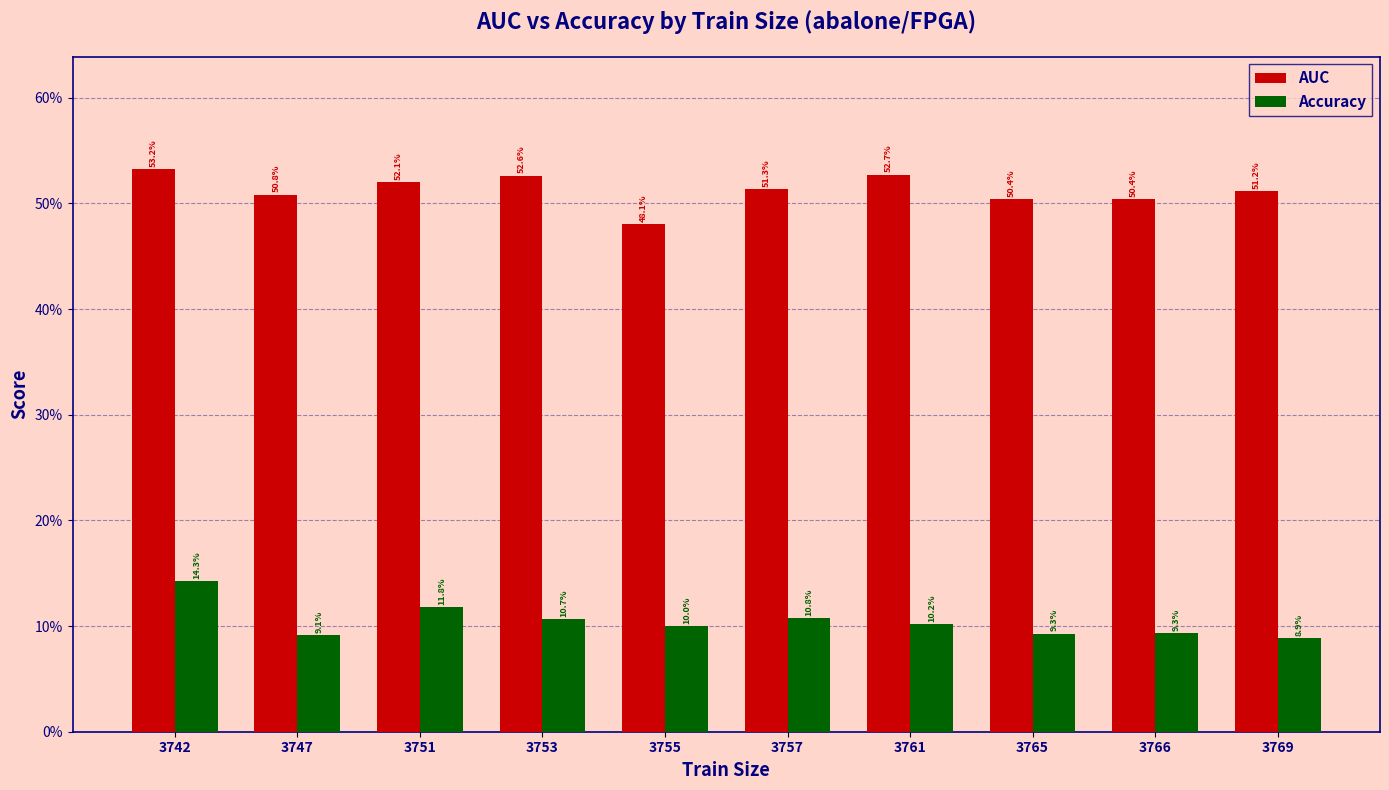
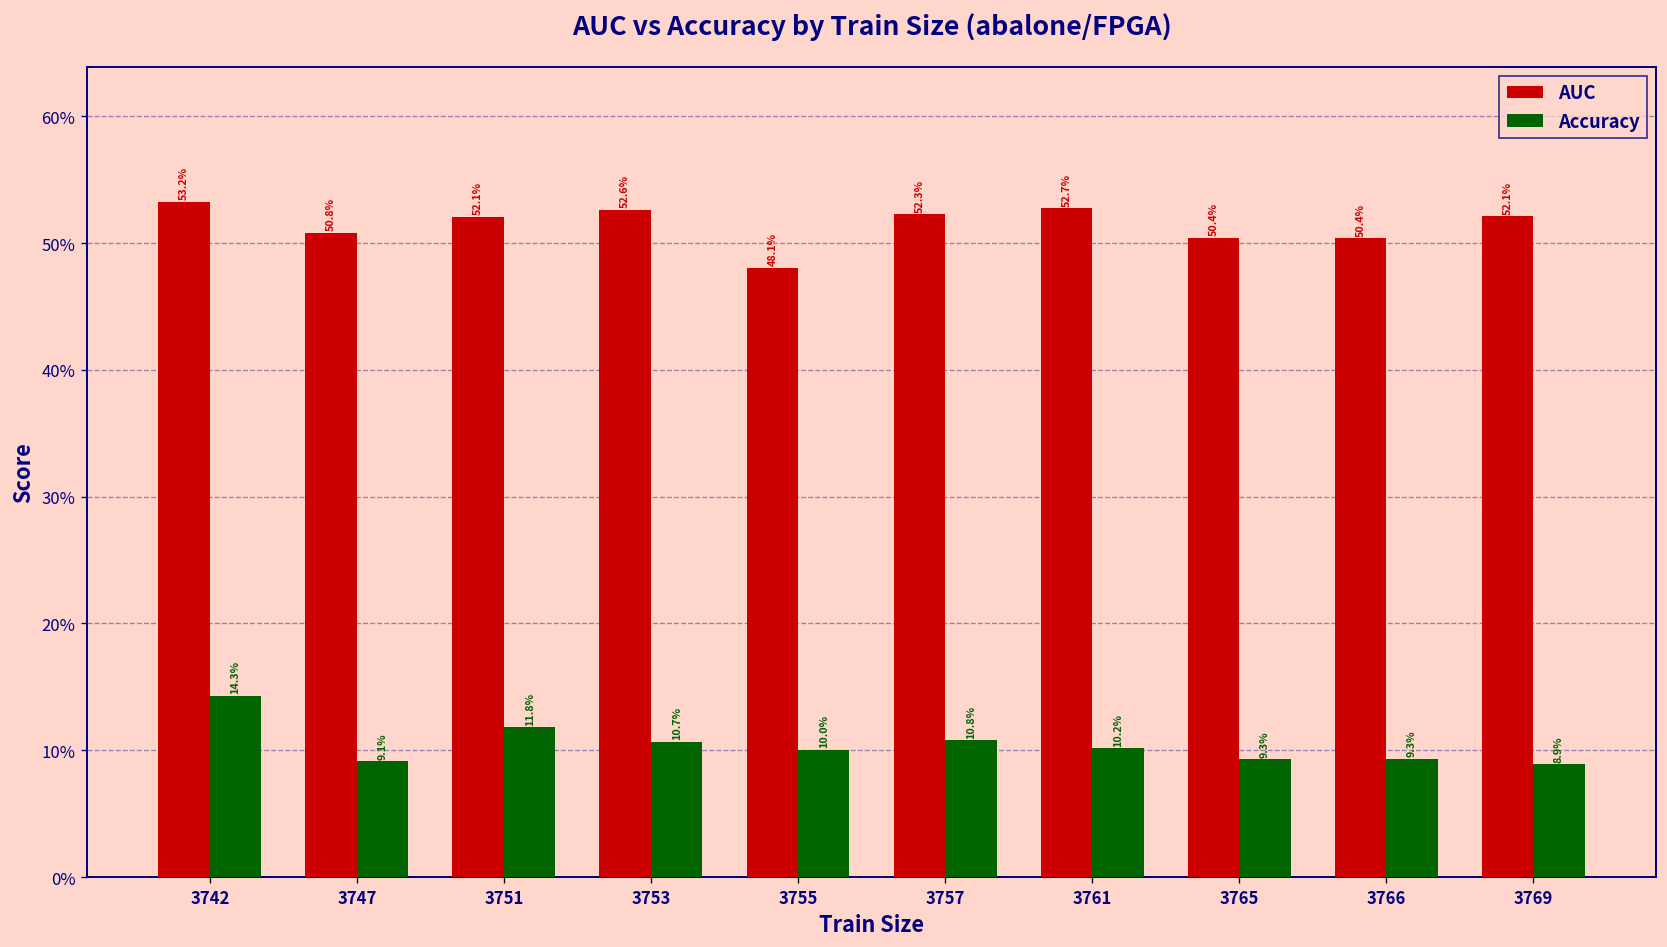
AUC, 3757: 51.3% -> 52.3%
AUC, 3769: 51.2% -> 52.1%
